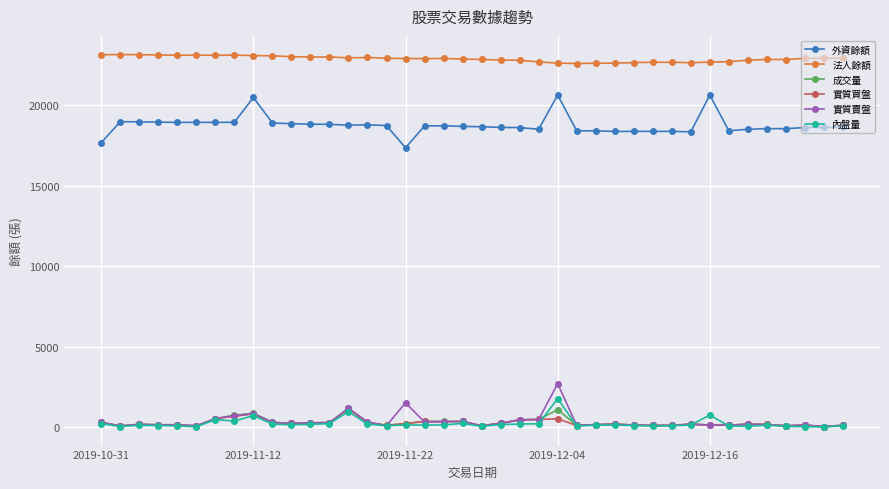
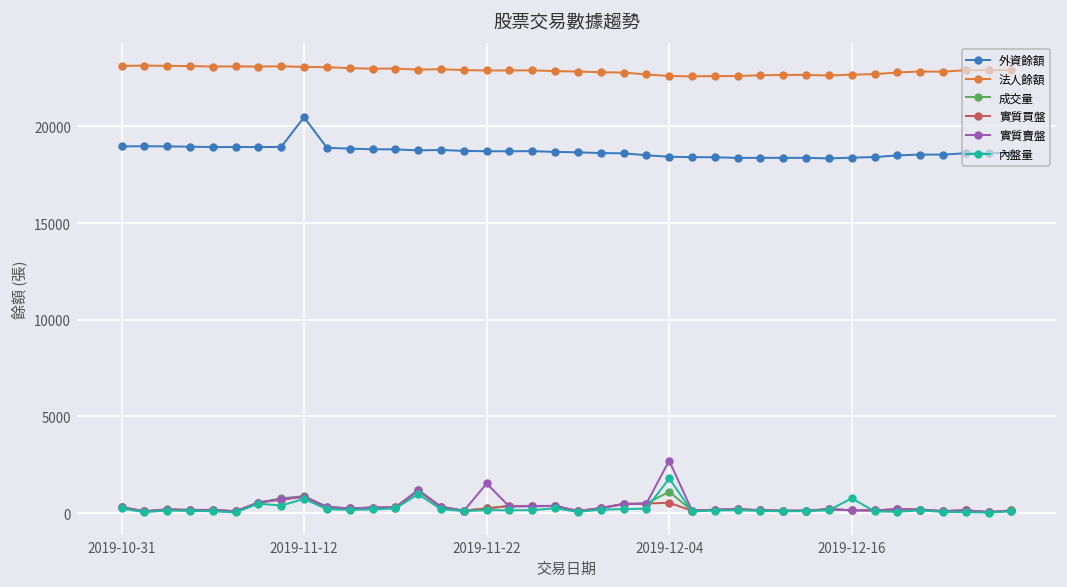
外資餘額, 2019-10-31: 17700 -> 19000
外資餘額, 2019-11-22: 17400 -> 18700
外資餘額, 2019-12-04: 20600 -> 18400
外資餘額, 2019-12-16: 20600 -> 18400
